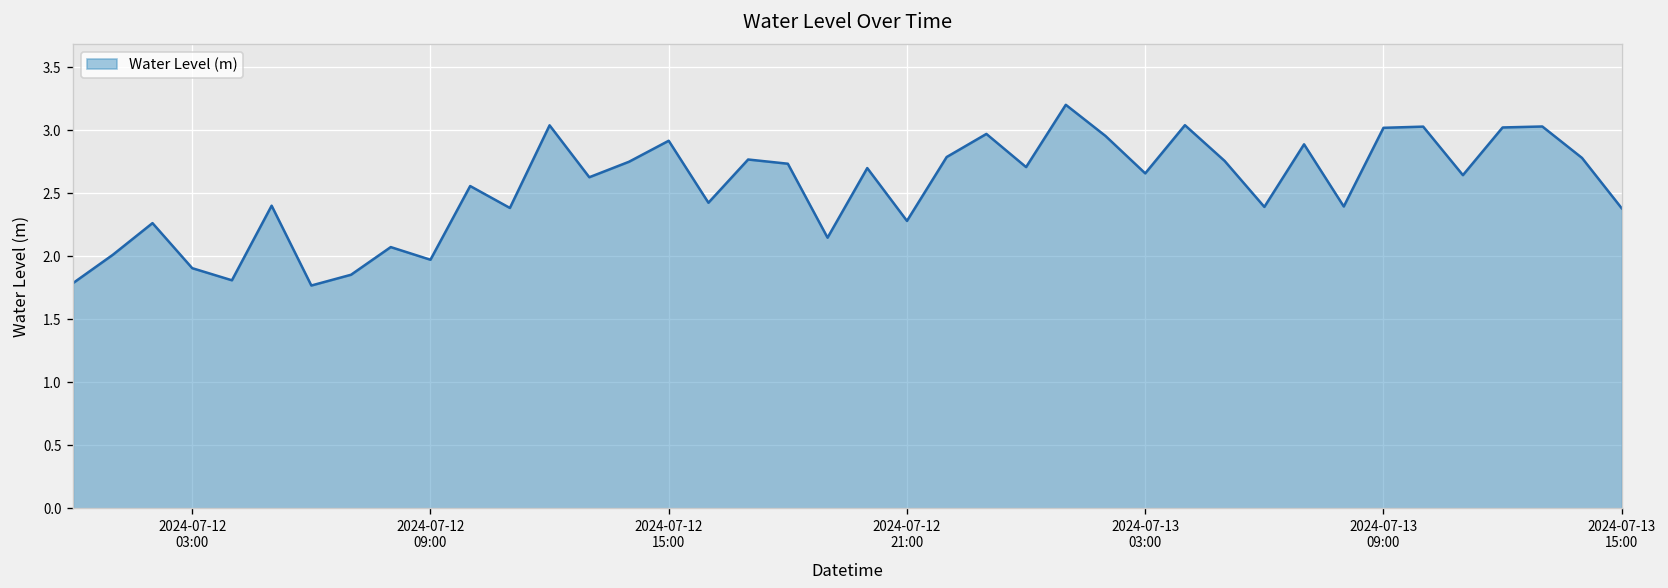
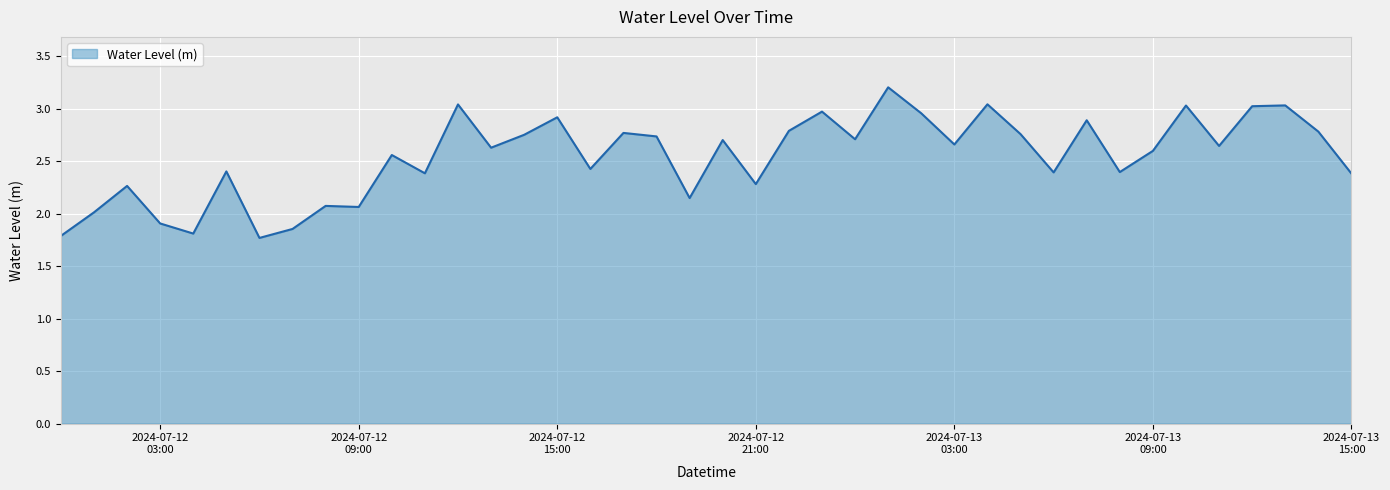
2024-07-12 09:00: 1.97 -> 2.06
2024-07-13 09:00: 3.02 -> 2.60
